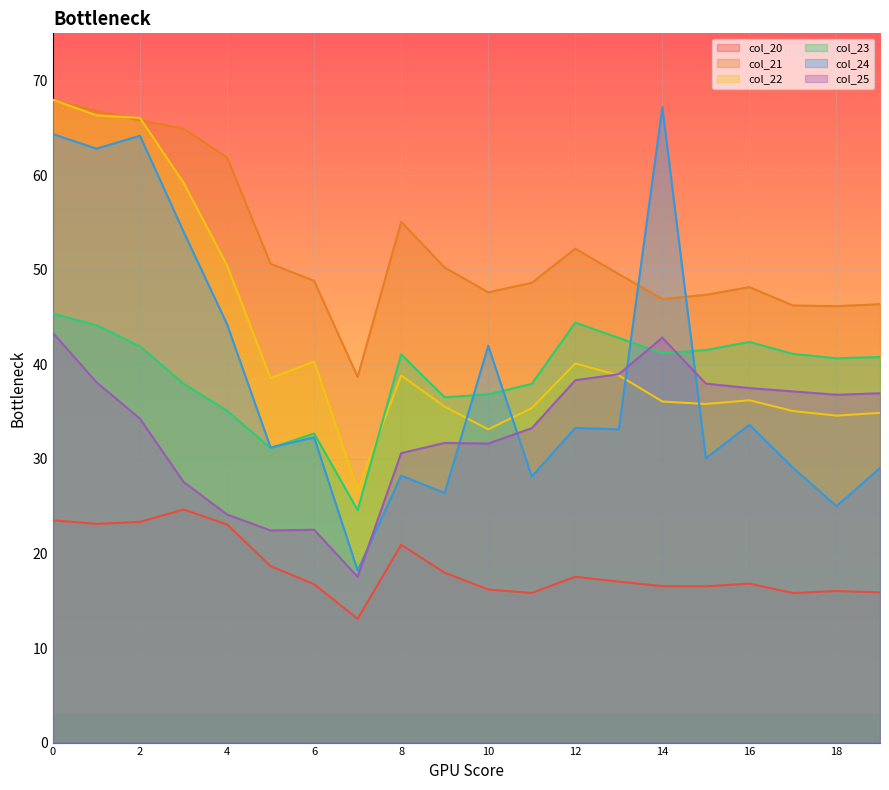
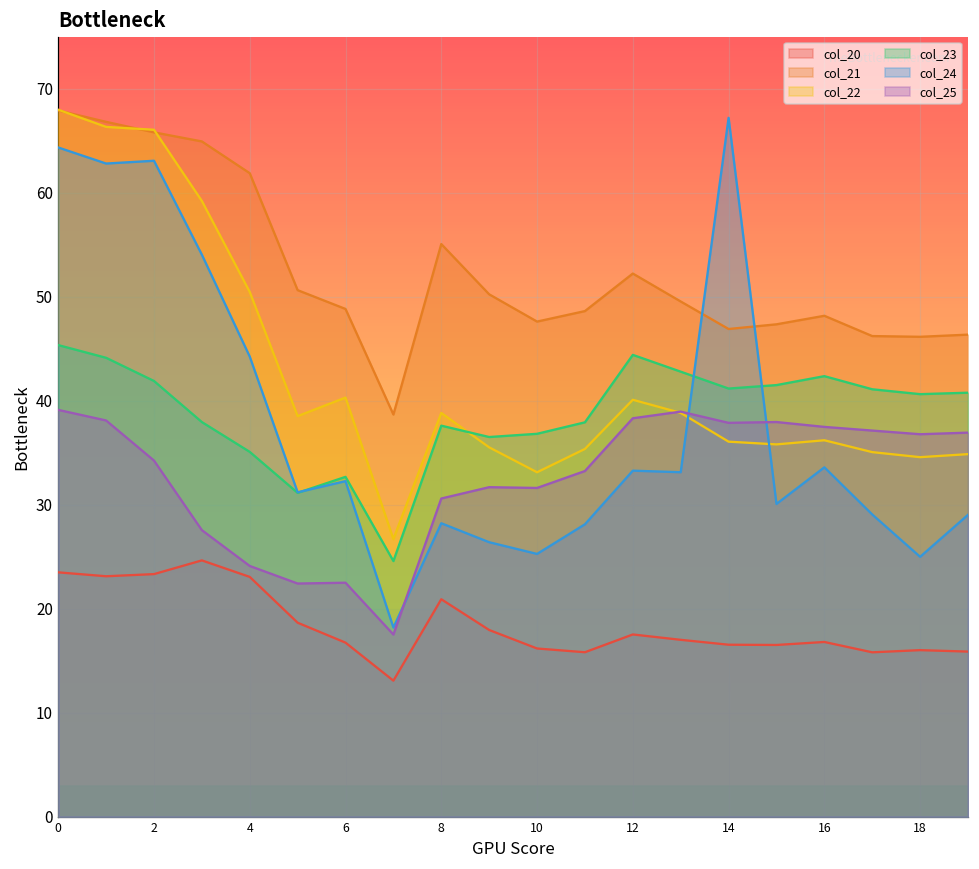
col_25, 0: 43 -> 39
col_24, 2: 64 -> 63
col_23, 8: 41 -> 38
col_24, 10: 42 -> 25
col_25, 14: 43 -> 38
